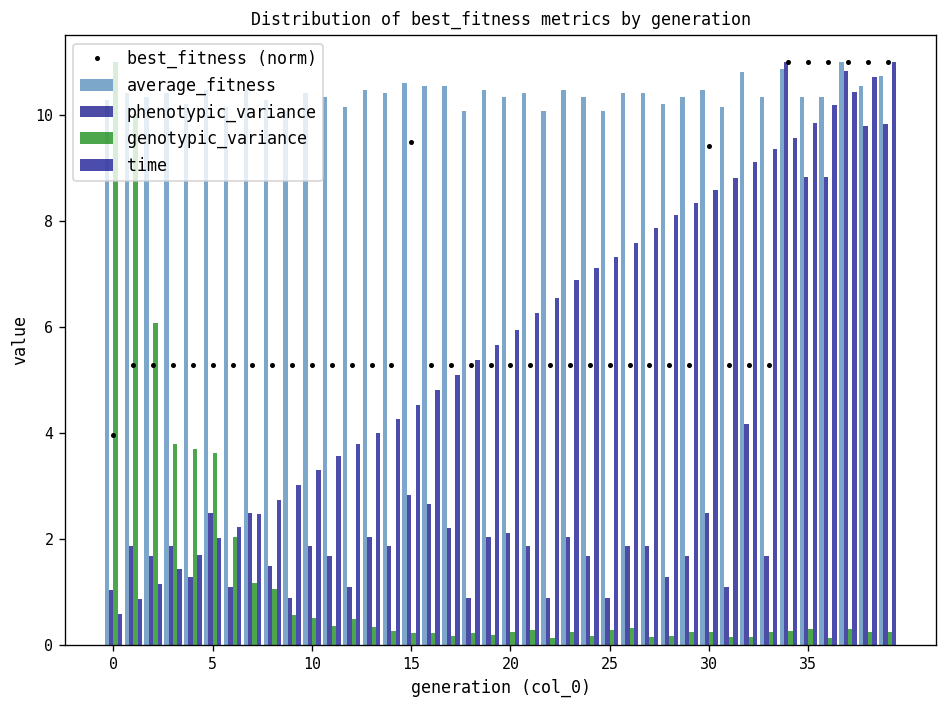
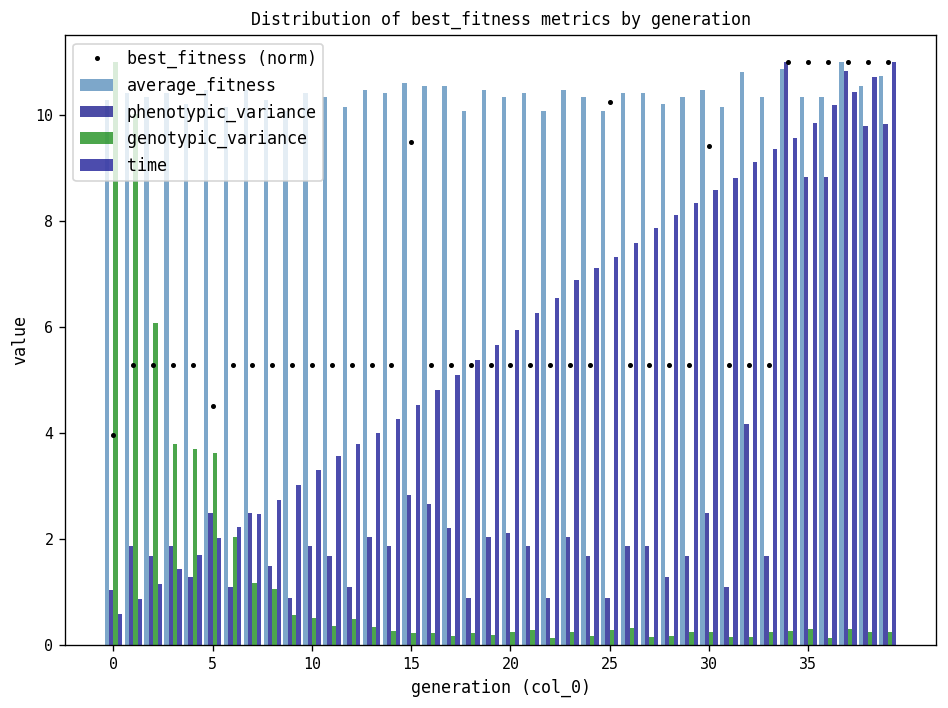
best_fitness (norm), 5: 5.3 -> 4.5
best_fitness (norm), 25: 5.3 -> 10.2
